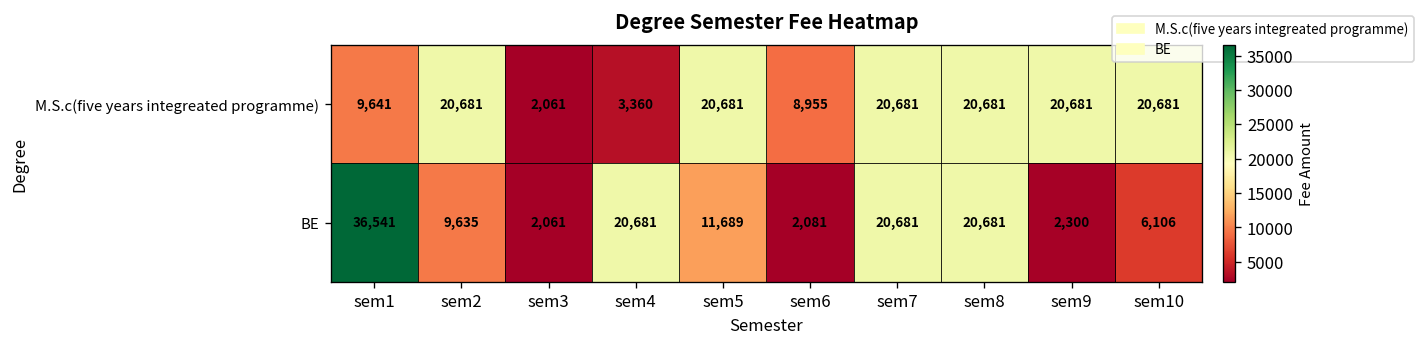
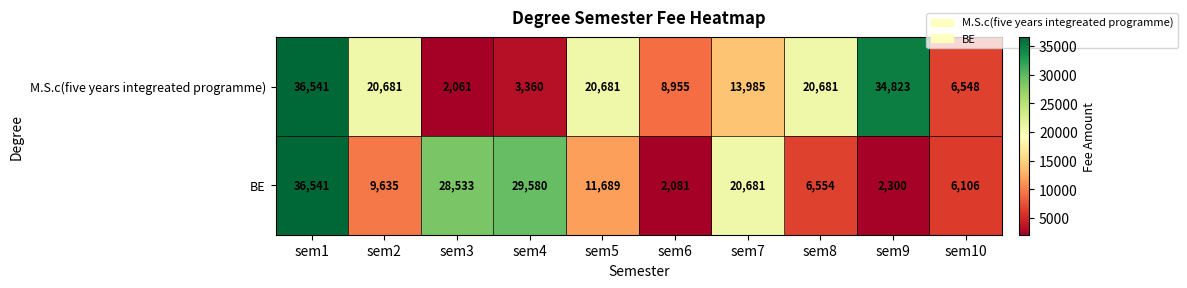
M.S.c(five years integreated programme), sem1: 9,641 -> 36,541
M.S.c(five years integreated programme), sem7: 20,681 -> 13,985
M.S.c(five years integreated programme), sem9: 20,681 -> 34,823
M.S.c(five years integreated programme), sem10: 20,681 -> 6,548
BE, sem3: 2,061 -> 28,533
BE, sem4: 20,681 -> 29,580
BE, sem8: 20,681 -> 6,554
